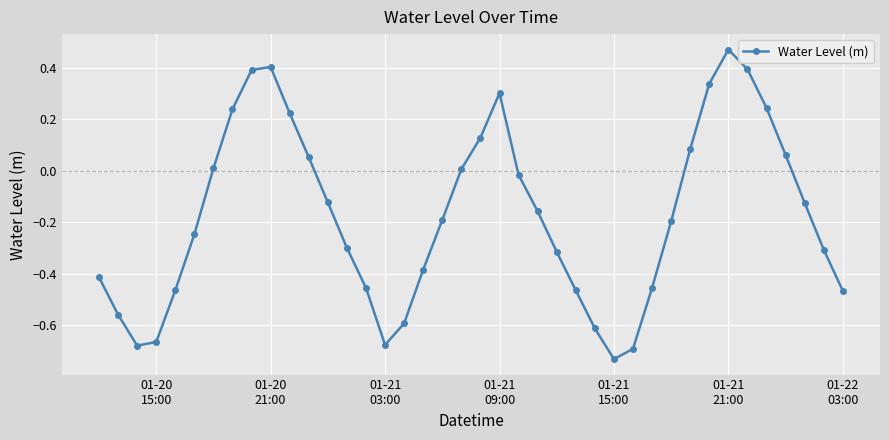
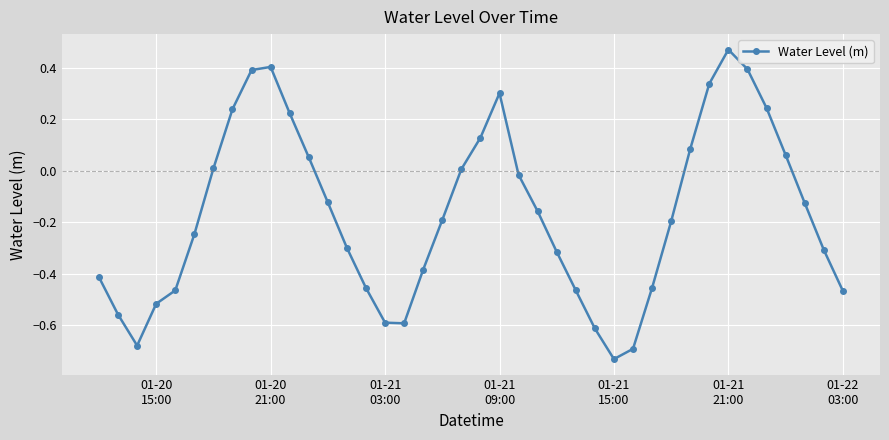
01-20 15:00: -0.67 -> -0.52
01-21 03:00: -0.68 -> -0.59
